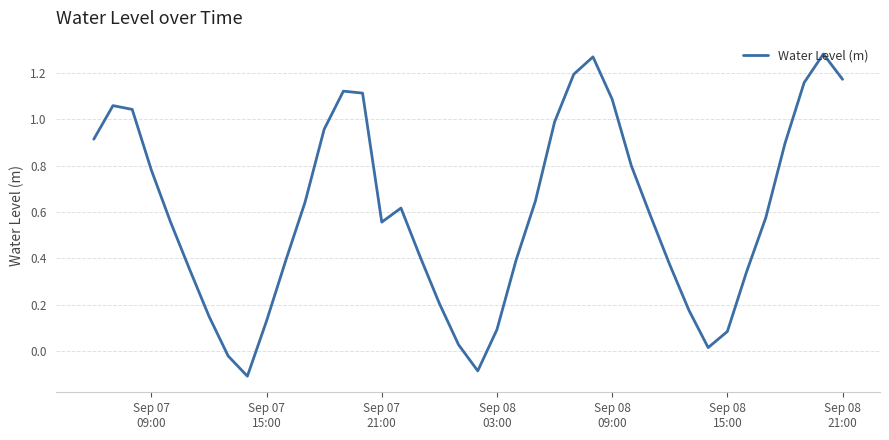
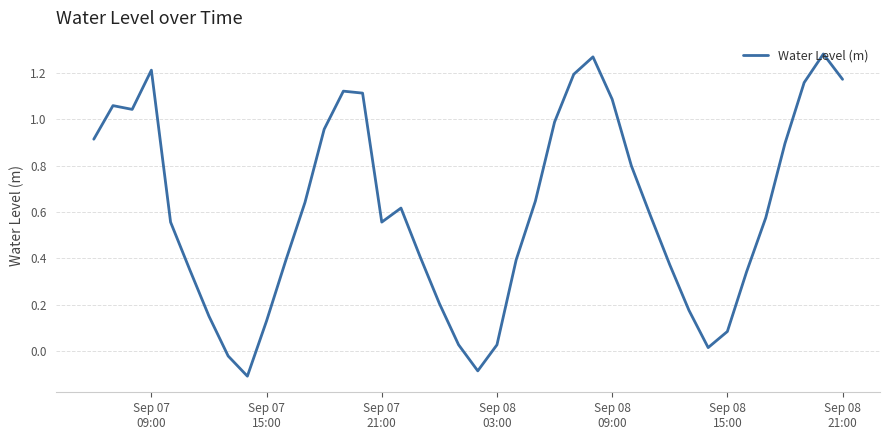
Sep 07 09:00: 0.78 -> 1.21
Sep 08 03:00: 0.09 -> 0.03
